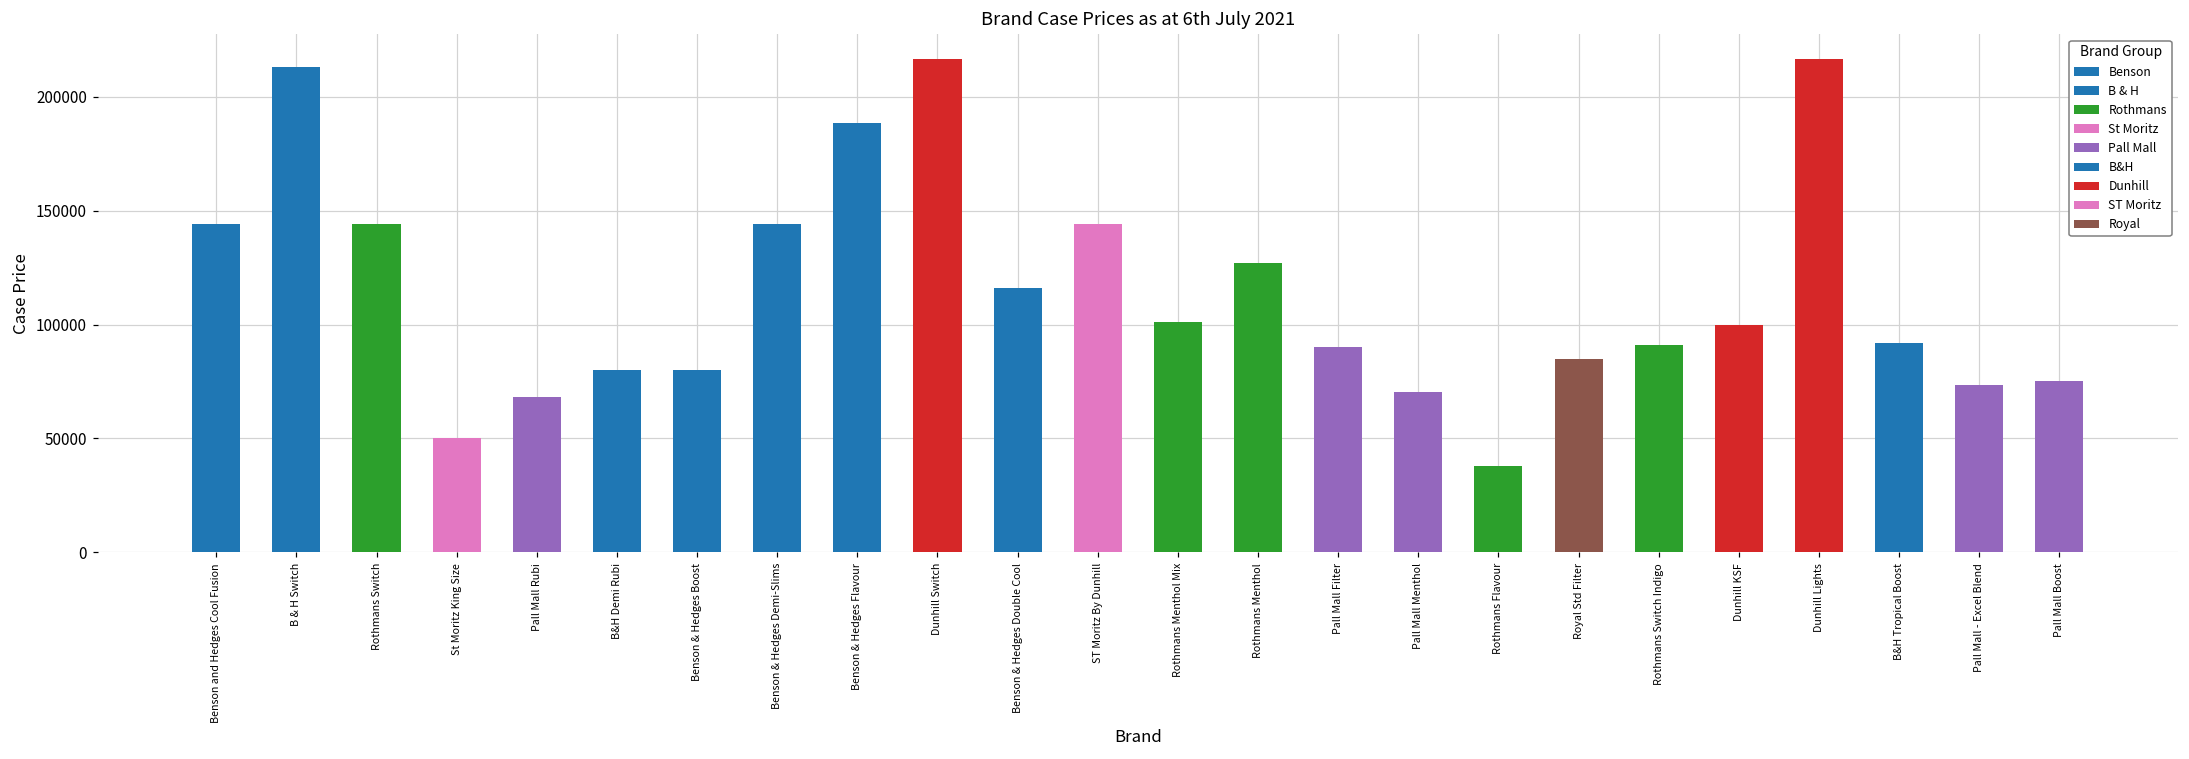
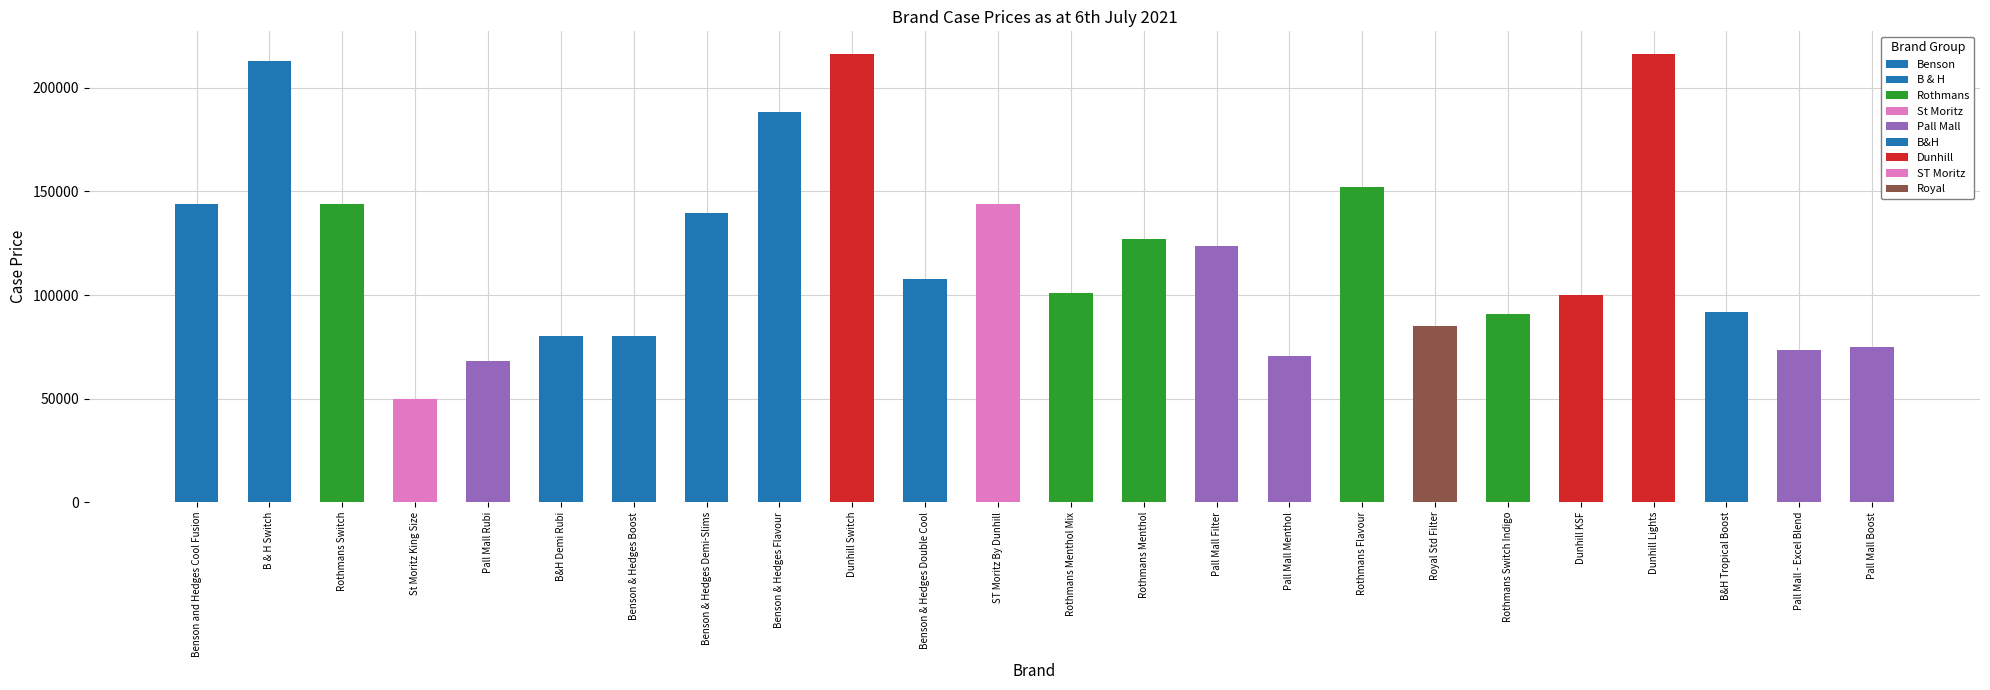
Benson & Hedges Demi-Slims: 144000 -> 140000
Benson & Hedges Double Cool: 116000 -> 108000
Pall Mall Filter: 90000 -> 124000
Rothmans Flavour: 38000 -> 152000
